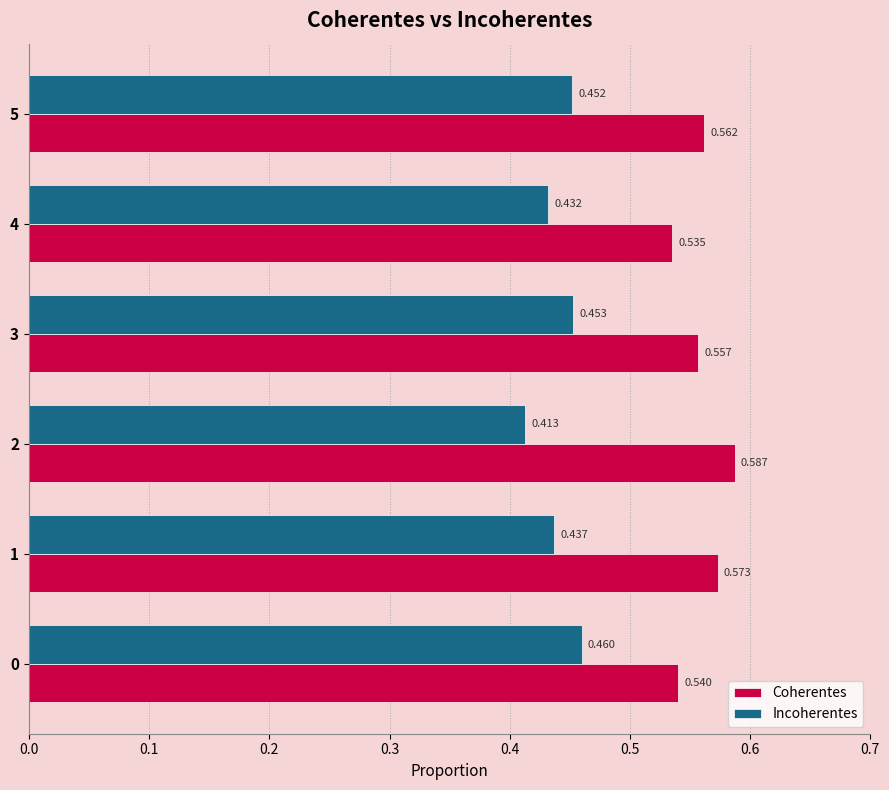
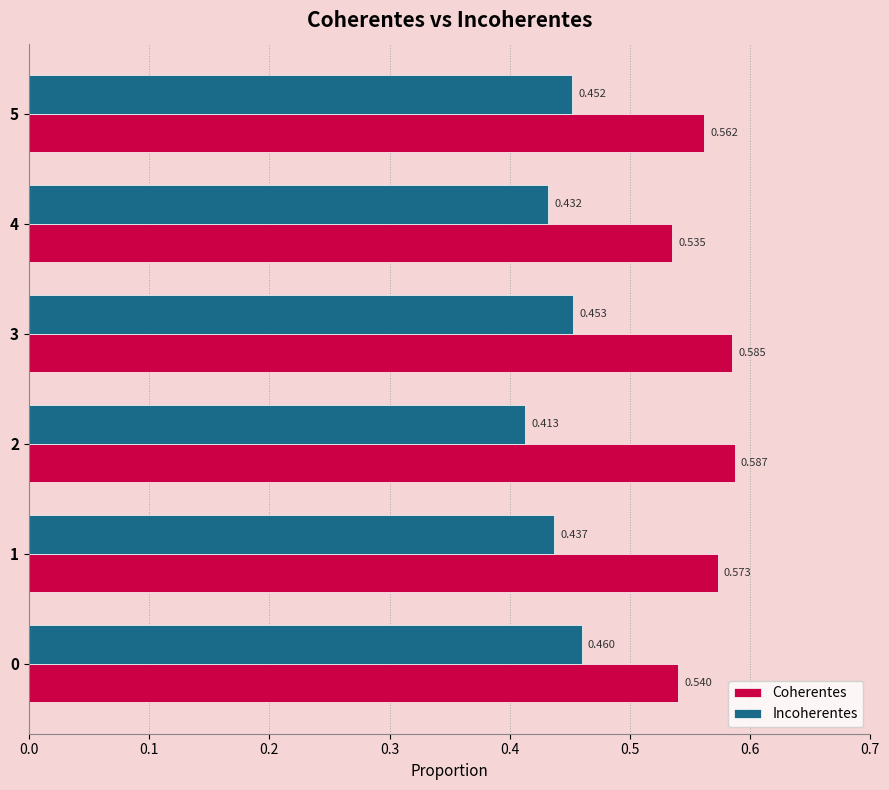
Coherentes, 3: 0.557 -> 0.585
